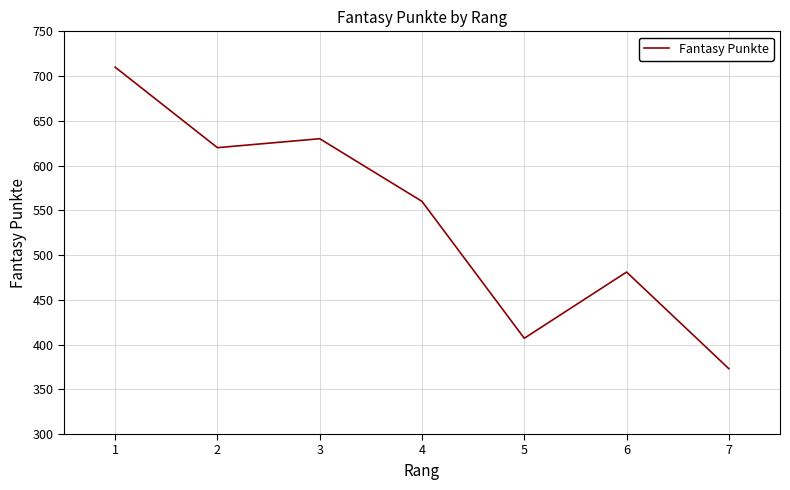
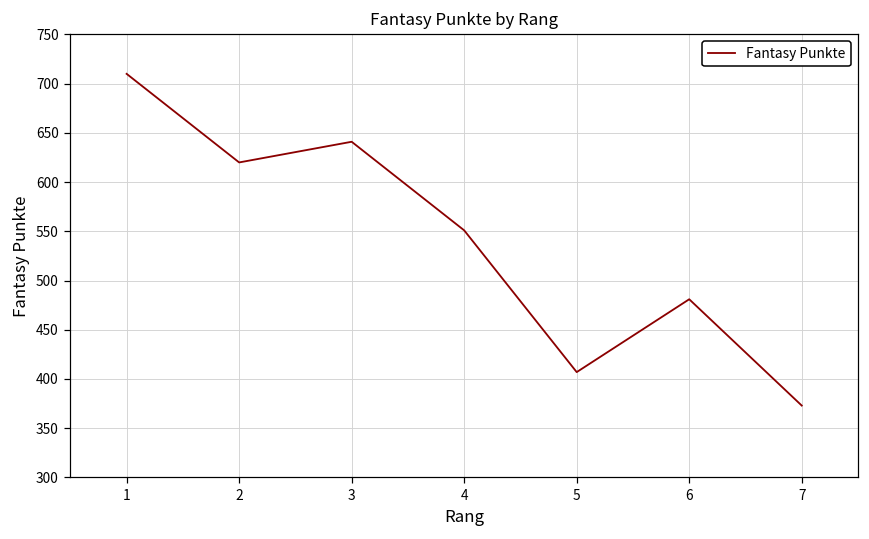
3: 630 -> 640
4: 560 -> 550
